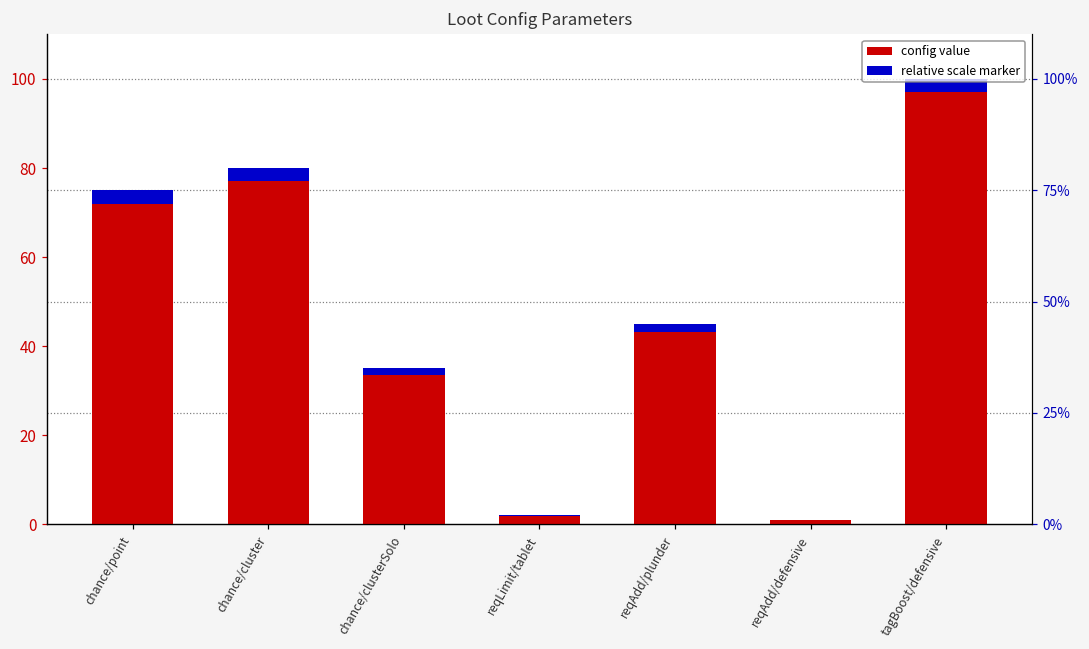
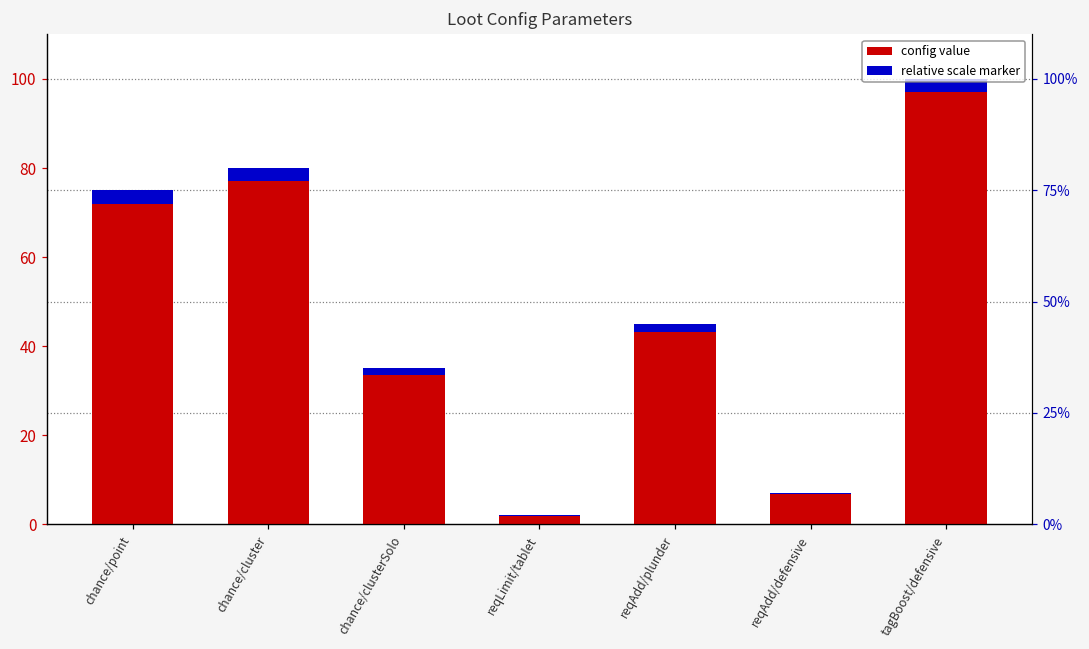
config value, reqAdd/defensive: 1 -> 7
